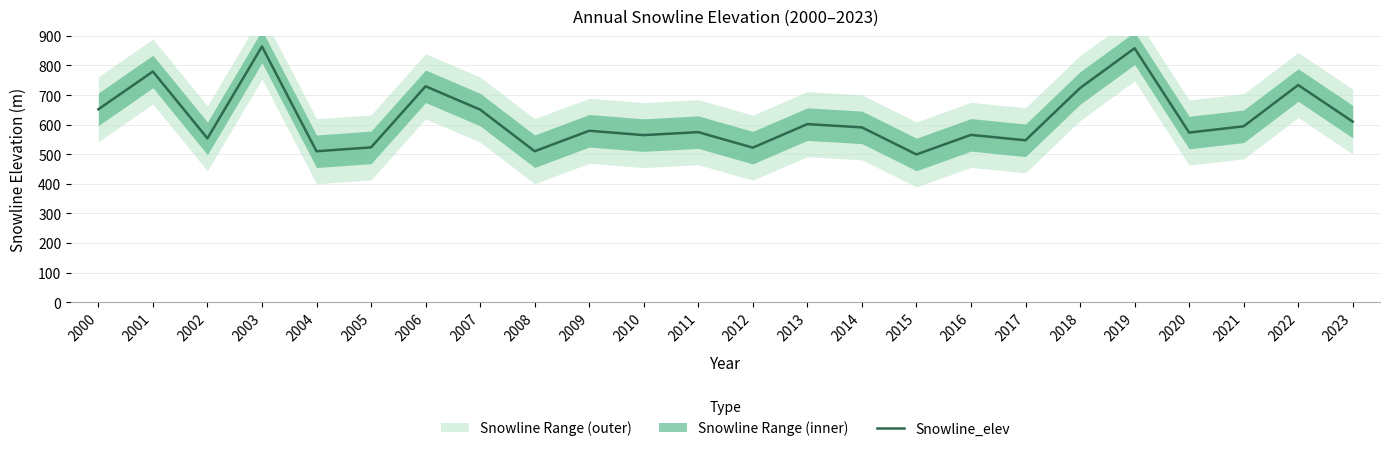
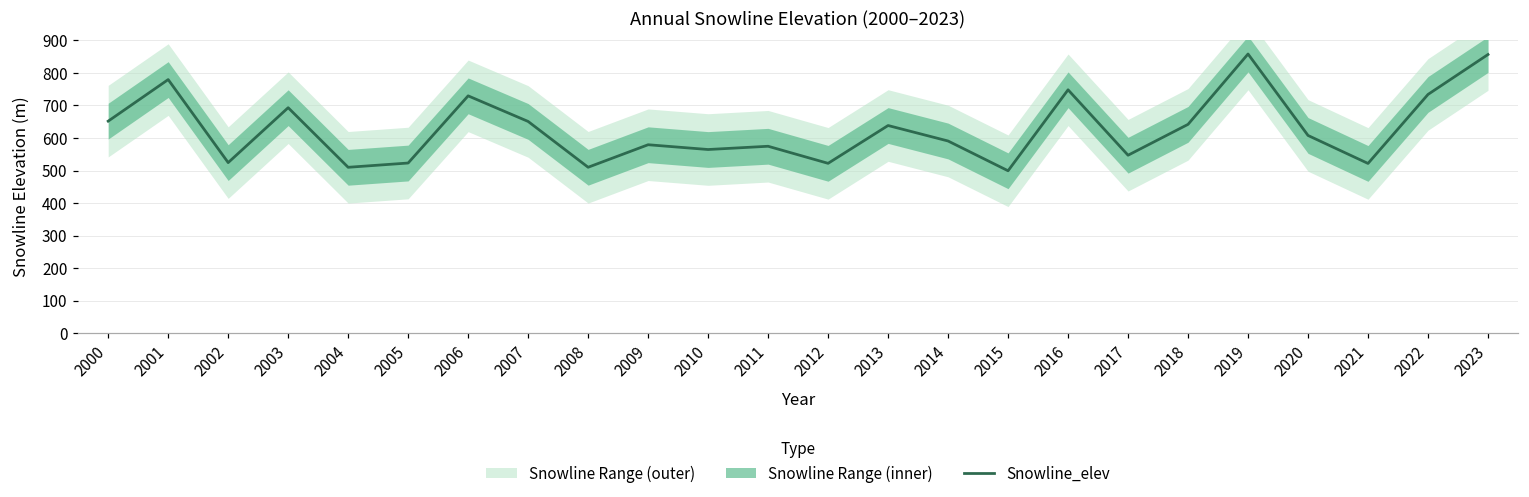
Snowline_elev, 2002: 550 -> 520
Snowline_elev, 2003: 860 -> 690
Snowline_elev, 2013: 600 -> 640
Snowline_elev, 2016: 570 -> 750
Snowline_elev, 2018: 720 -> 640
Snowline_elev, 2020: 570 -> 610
Snowline_elev, 2021: 590 -> 520
Snowline_elev, 2023: 610 -> 860
